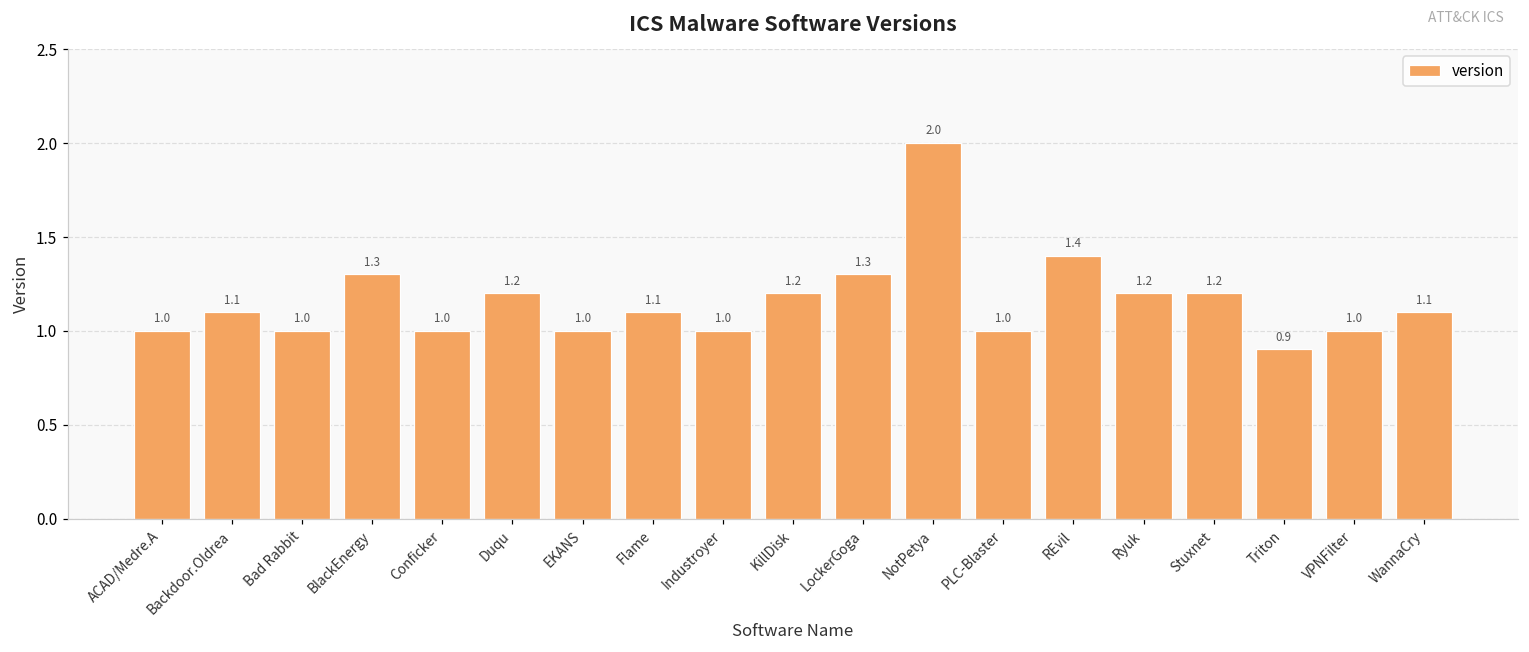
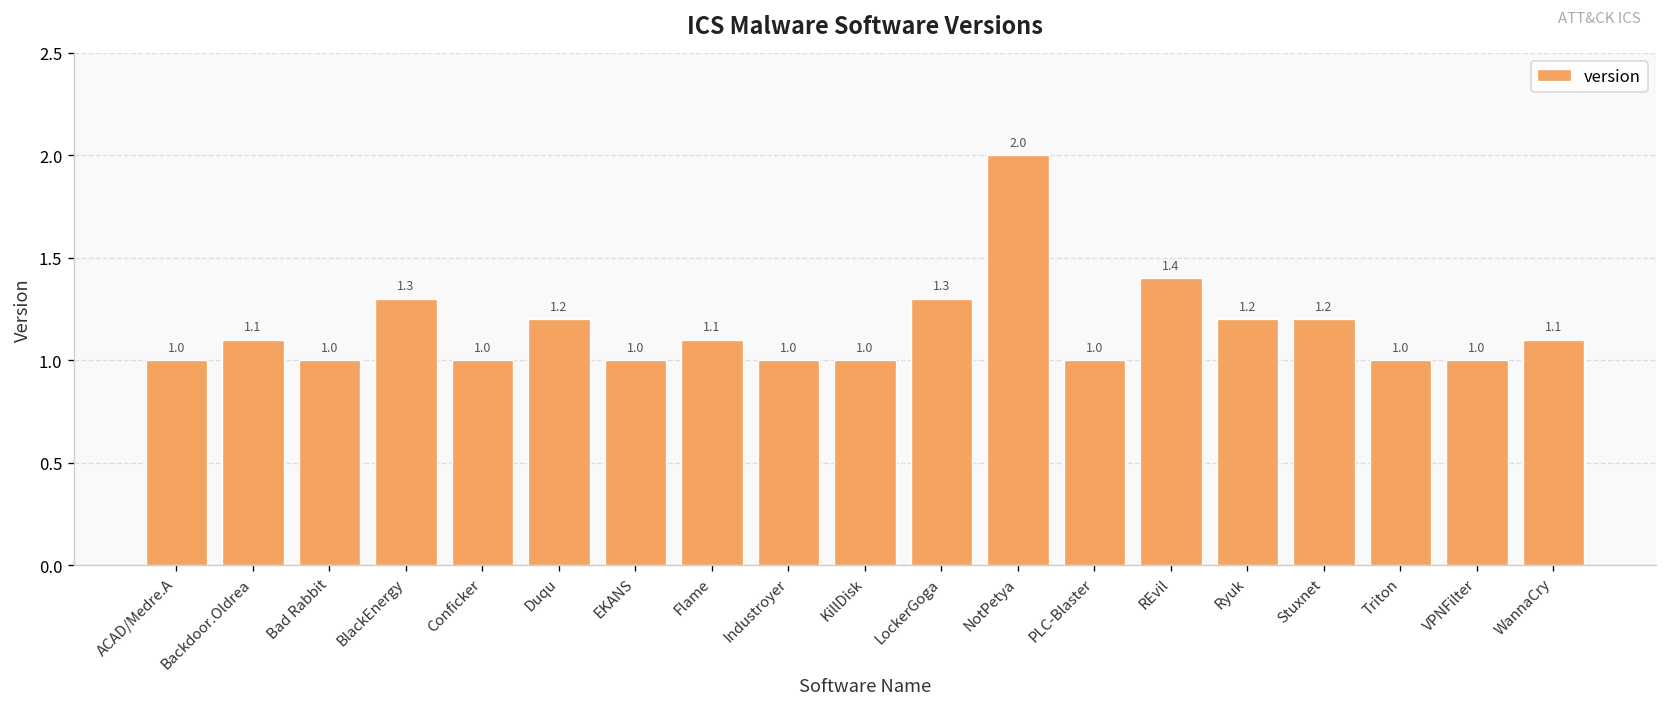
KillDisk: 1.2 -> 1.0
Triton: 0.9 -> 1.0
